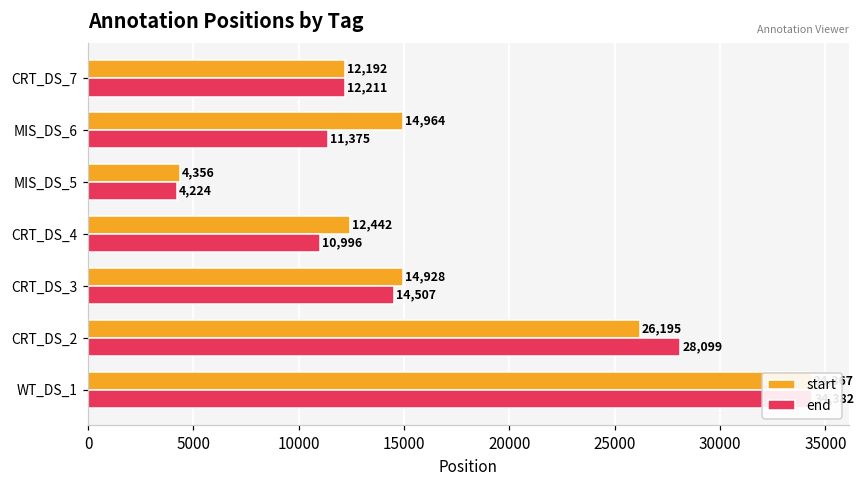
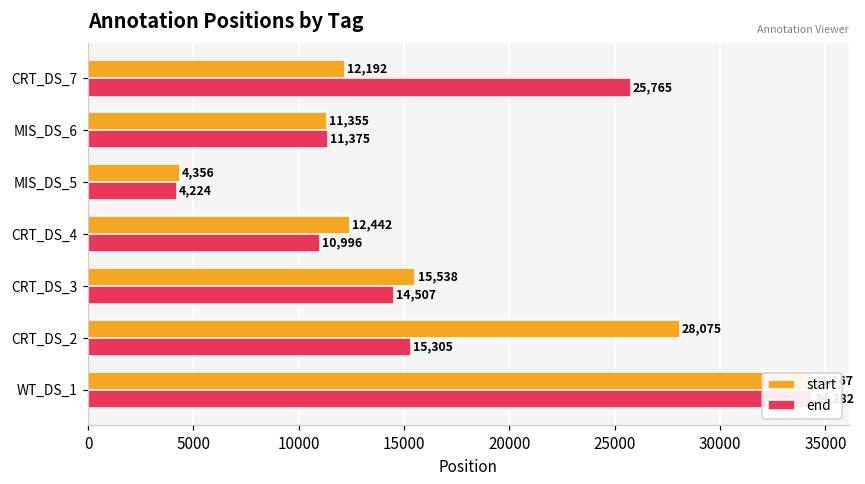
end, CRT_DS_7: 12,211 -> 25,765
start, MIS_DS_6: 14,964 -> 11,355
start, CRT_DS_3: 14,928 -> 15,538
start, CRT_DS_2: 26,195 -> 28,075
end, CRT_DS_2: 28,099 -> 15,305
